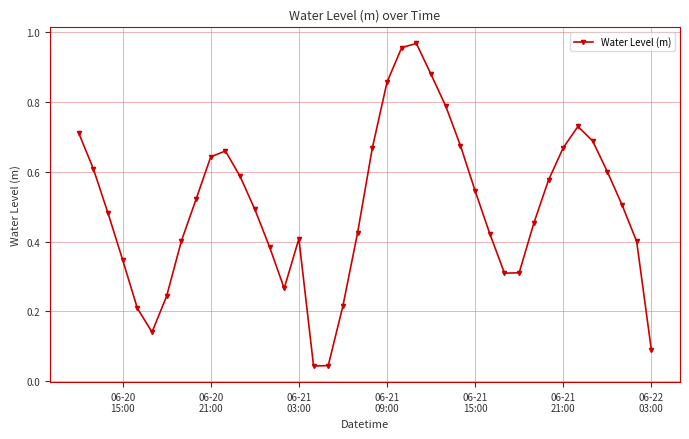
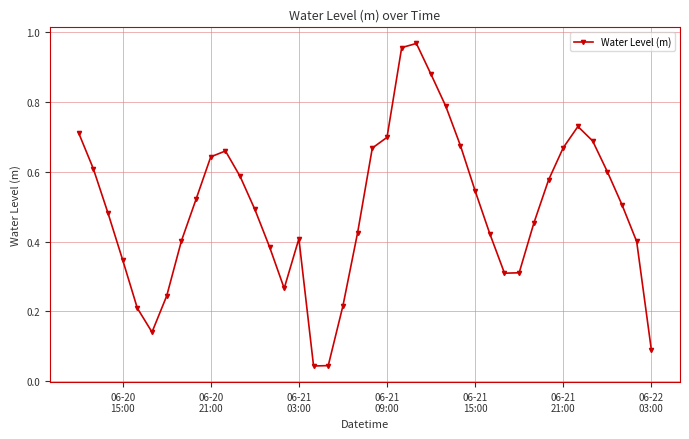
06-21 09:00: 0.86 -> 0.70
